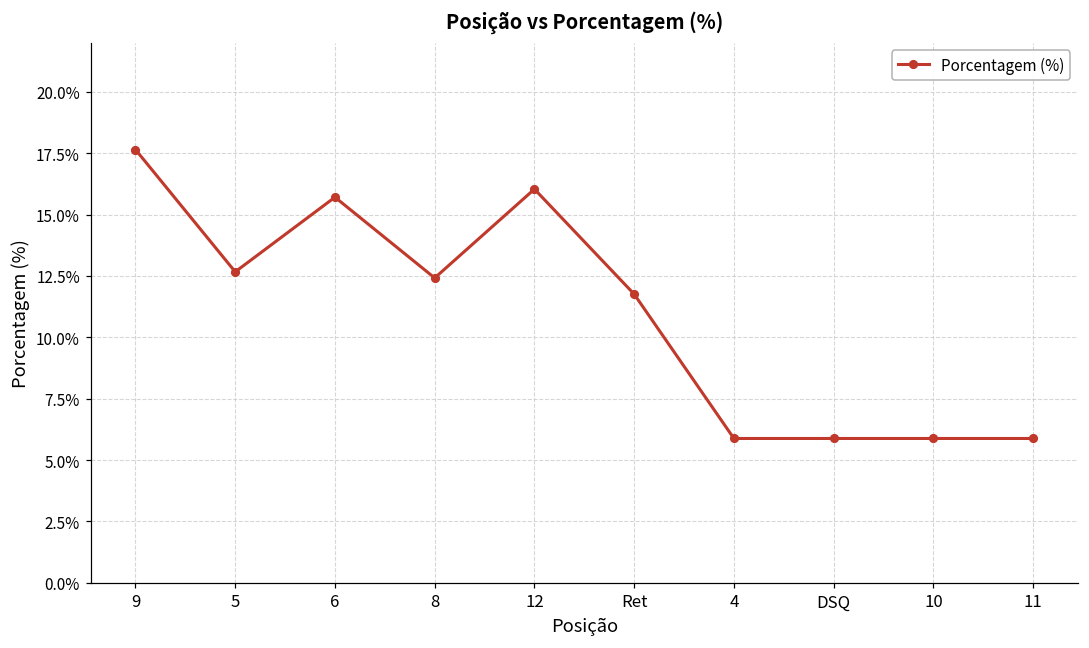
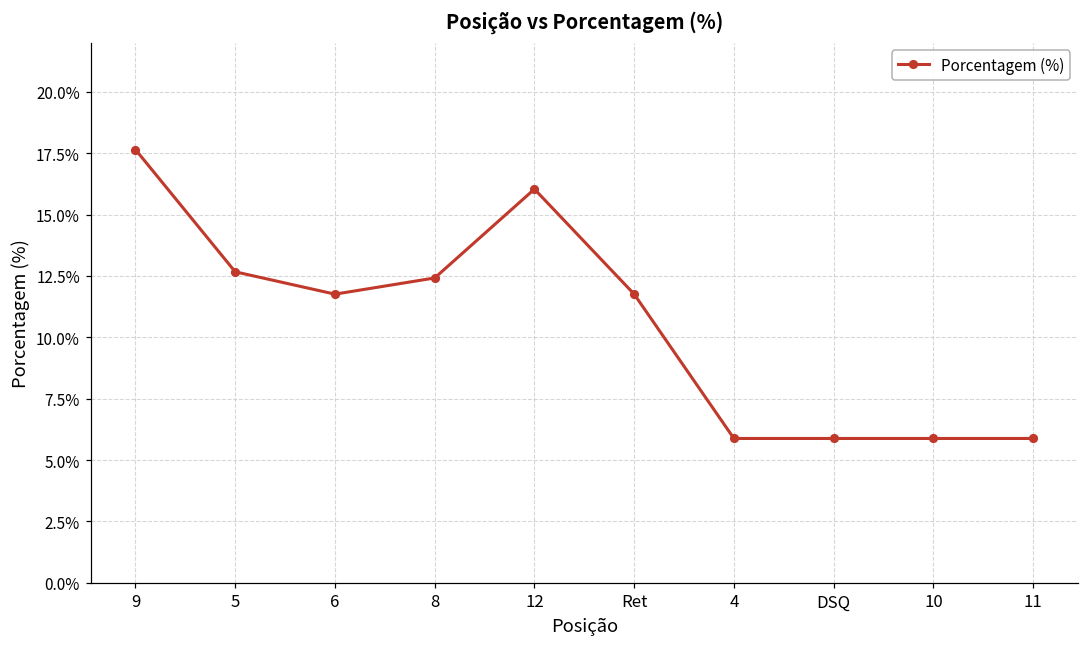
6: 15.7% -> 11.8%
